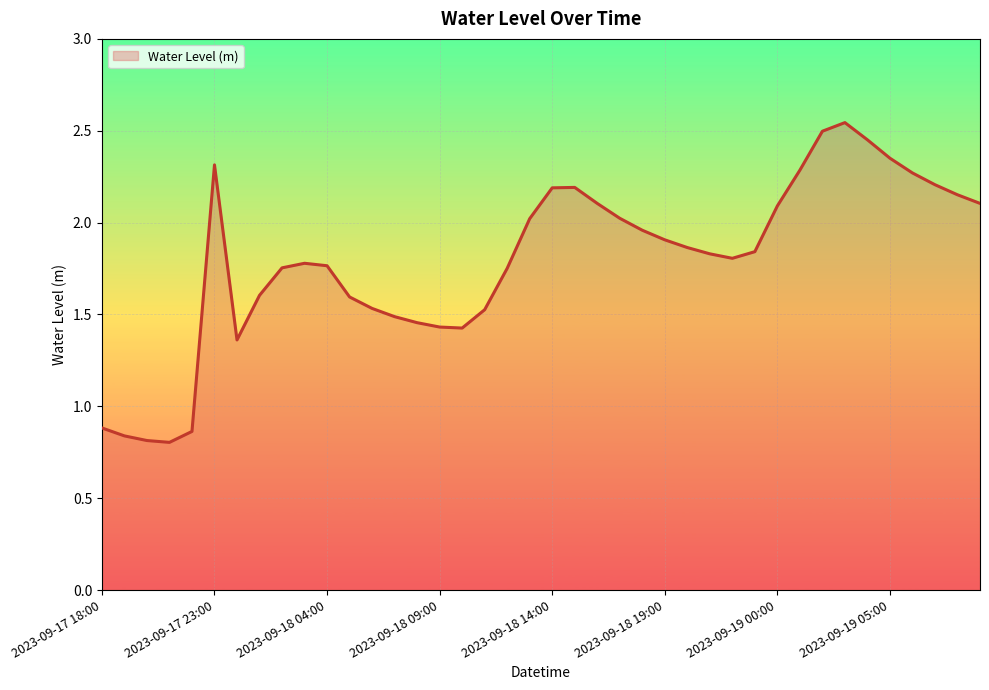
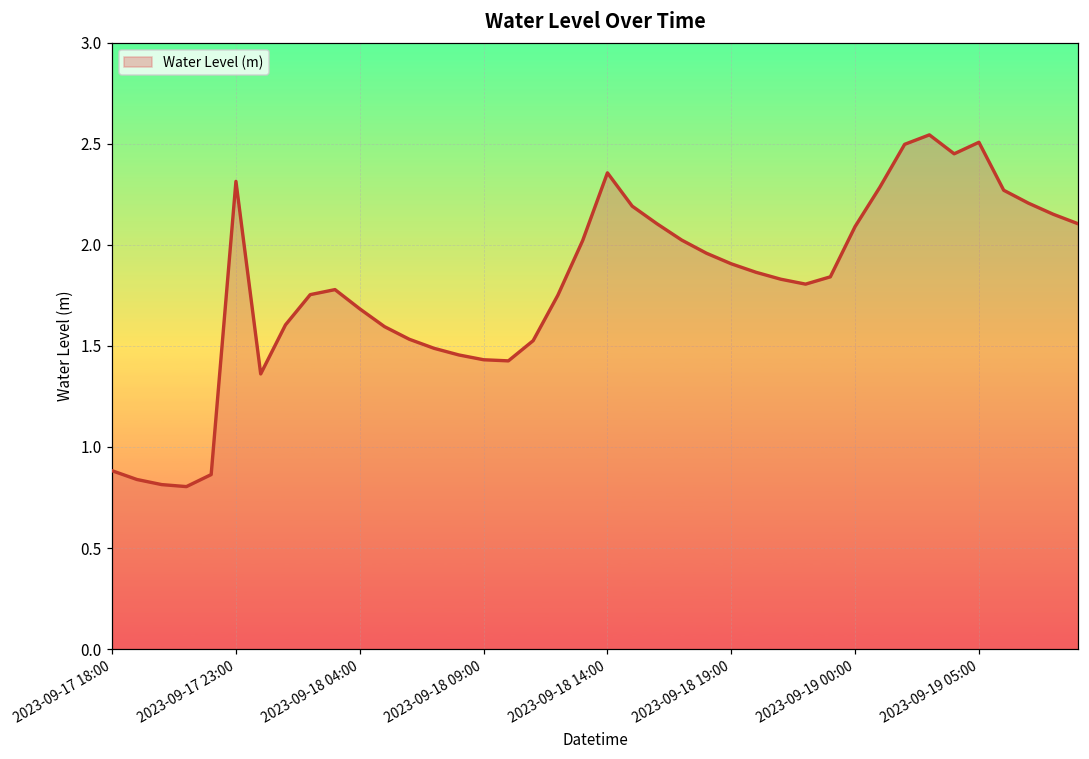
2023-09-18 04:00: 1.77 -> 1.68
2023-09-18 14:00: 2.19 -> 2.36
2023-09-19 05:00: 2.35 -> 2.51
